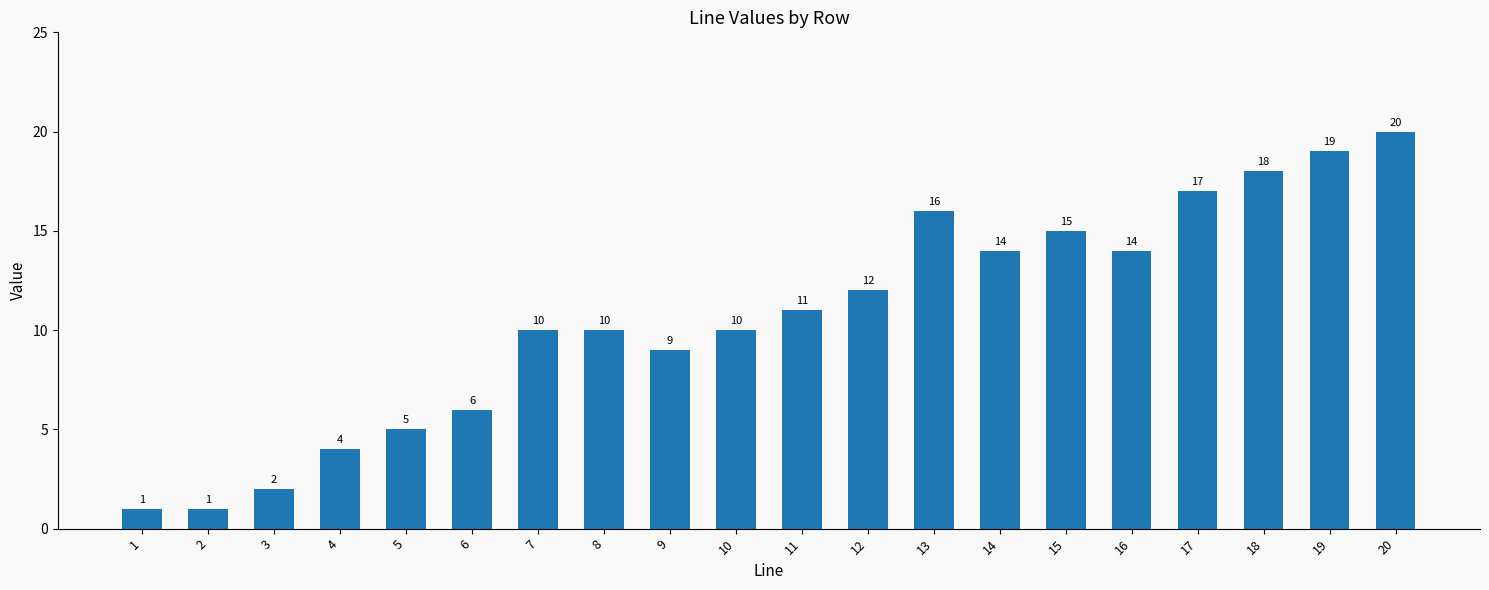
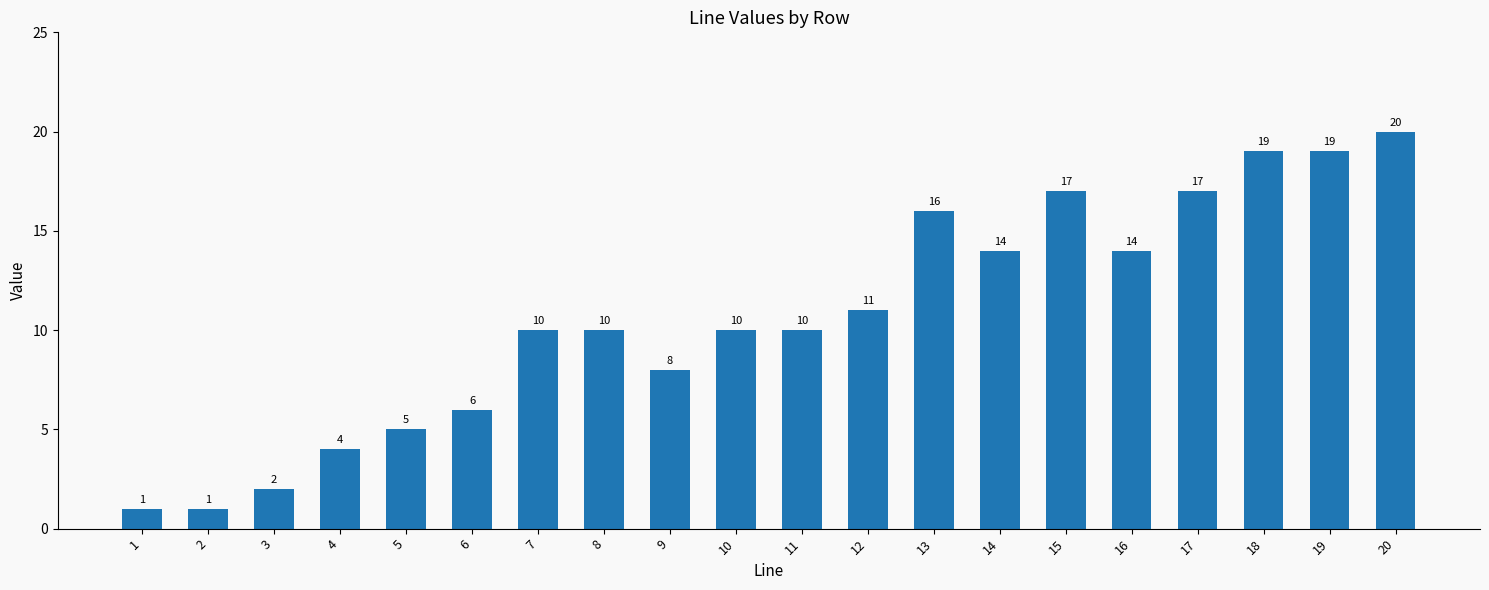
9: 9 -> 8
11: 11 -> 10
12: 12 -> 11
15: 15 -> 17
18: 18 -> 19
